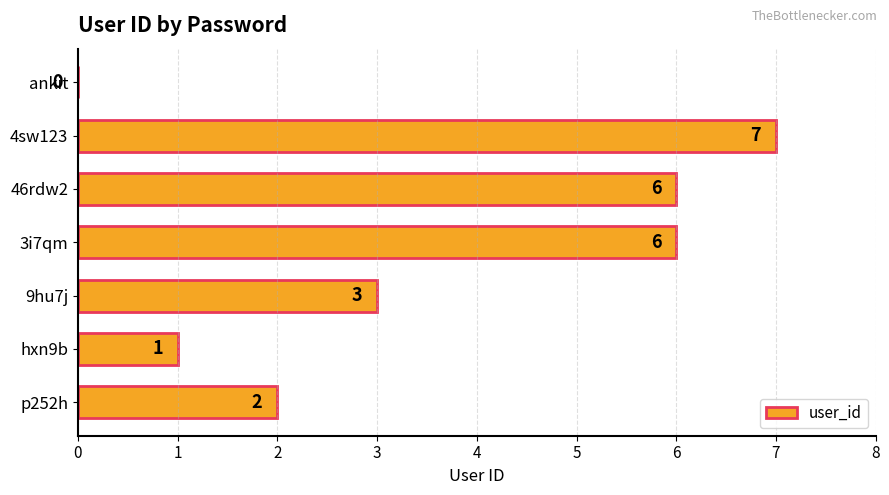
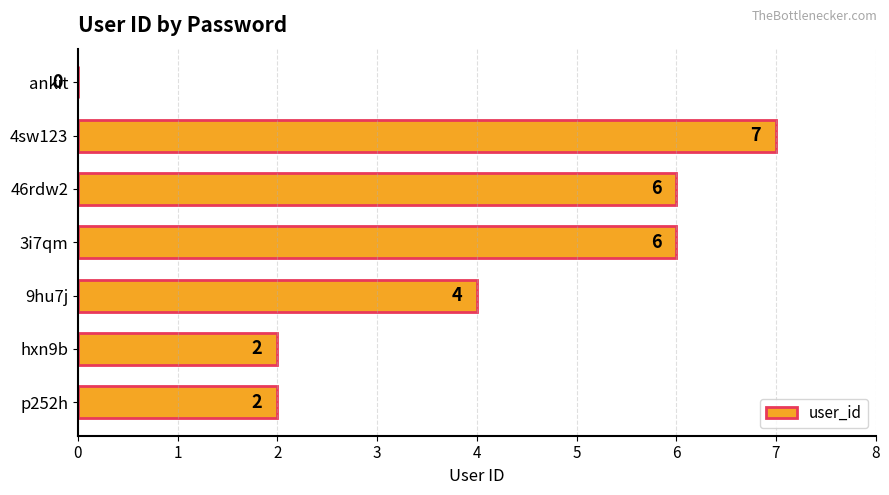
9hu7j: 3 -> 4
hxn9b: 1 -> 2
